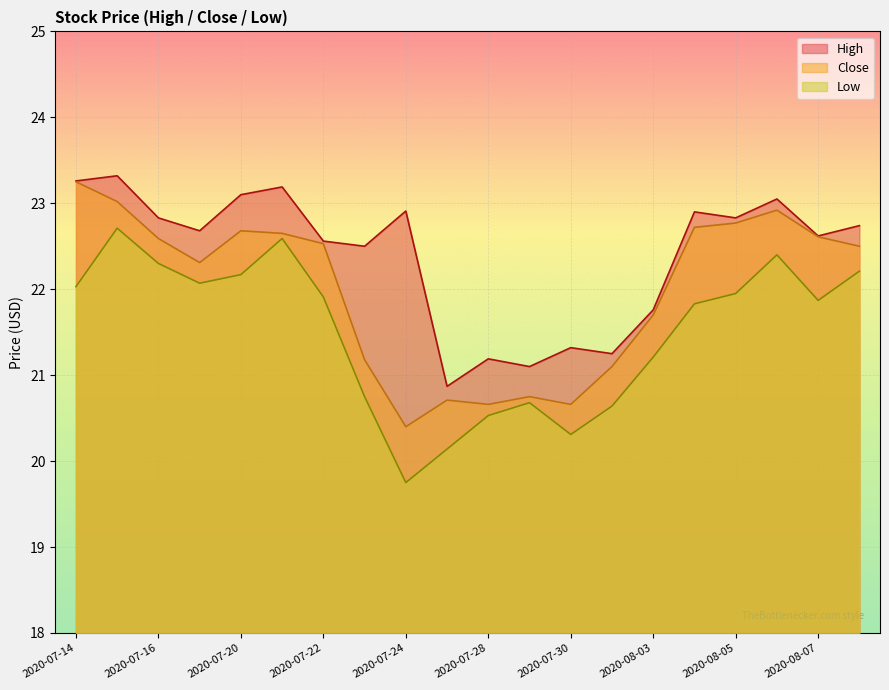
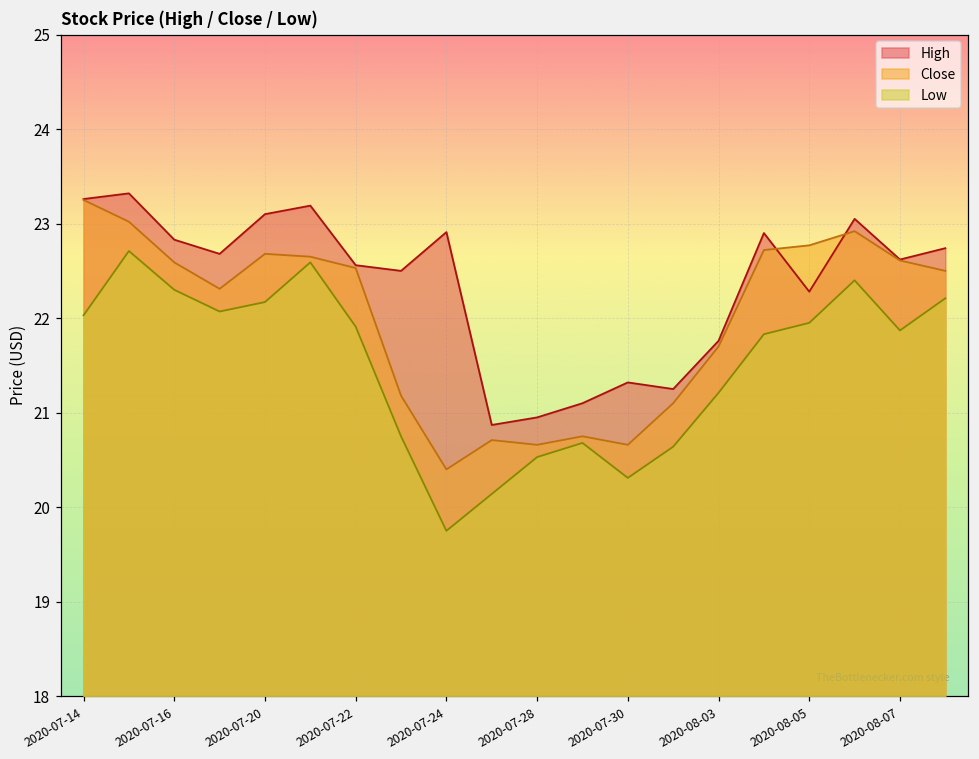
High, 2020-07-28: 21.2 -> 21.0
High, 2020-08-05: 22.8 -> 22.3
